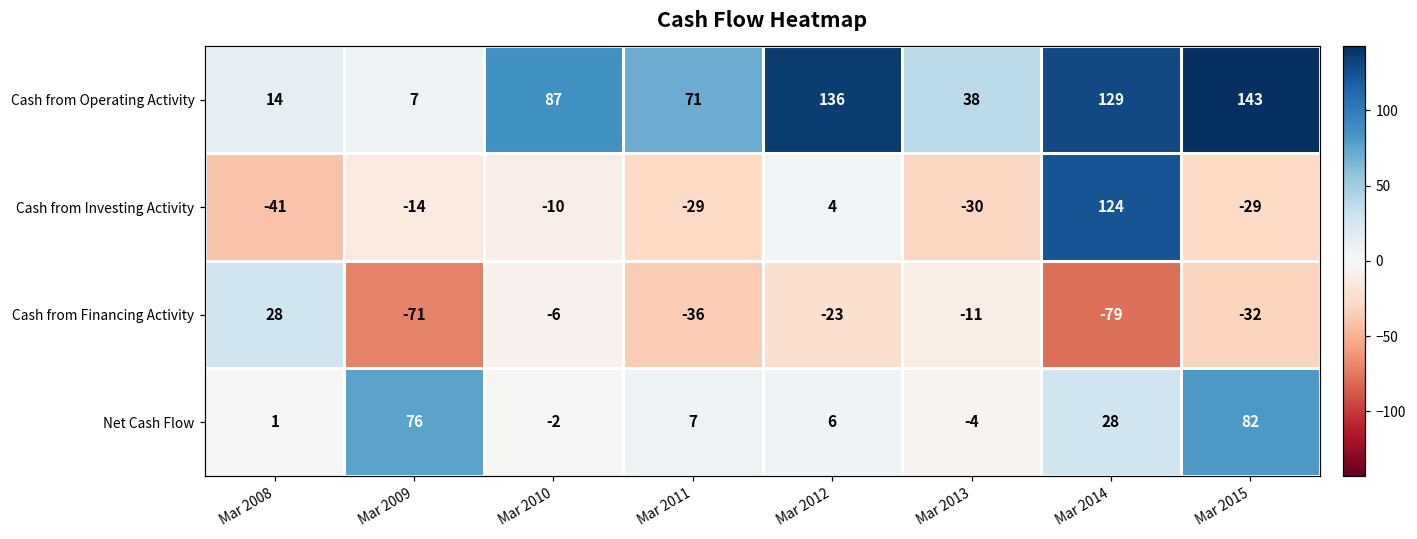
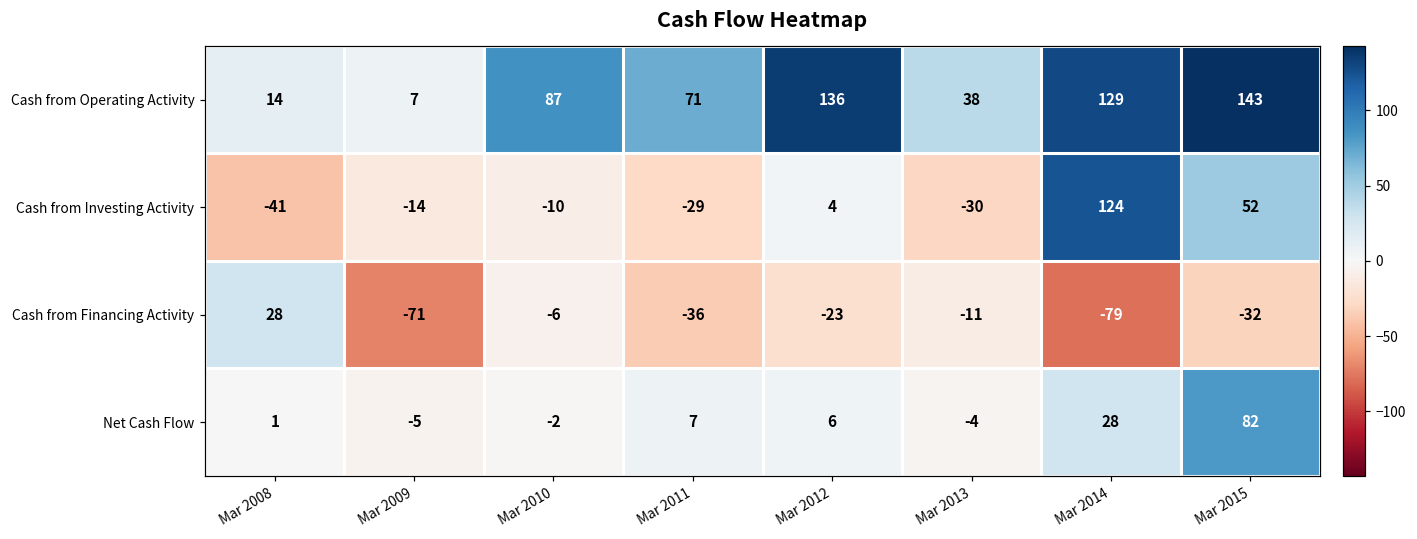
Cash from Investing Activity, Mar 2015: -29 -> 52
Net Cash Flow, Mar 2009: 76 -> -5
